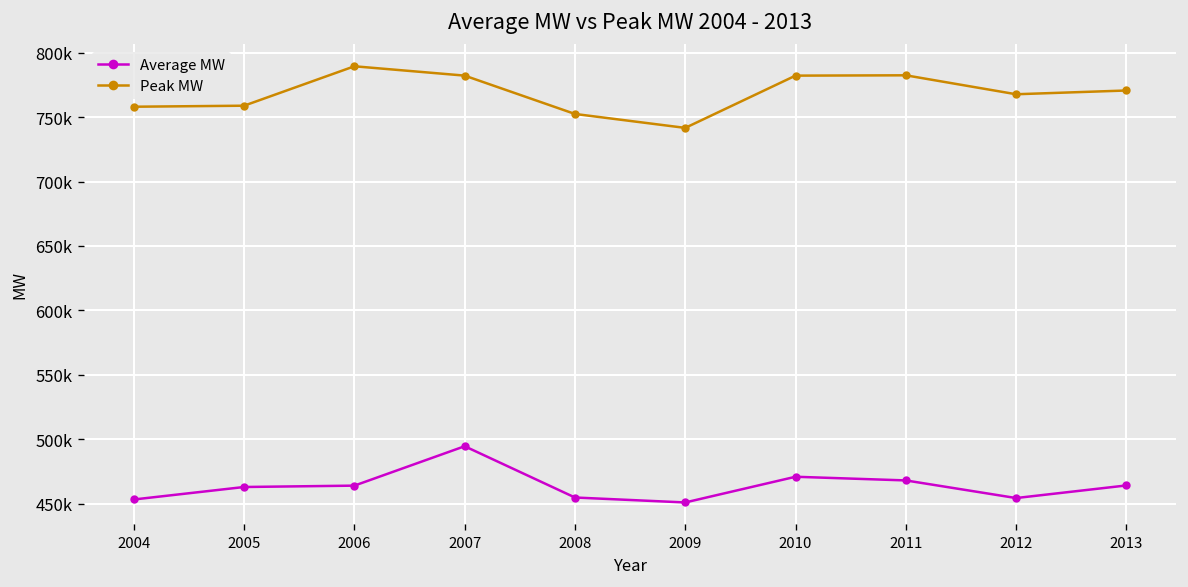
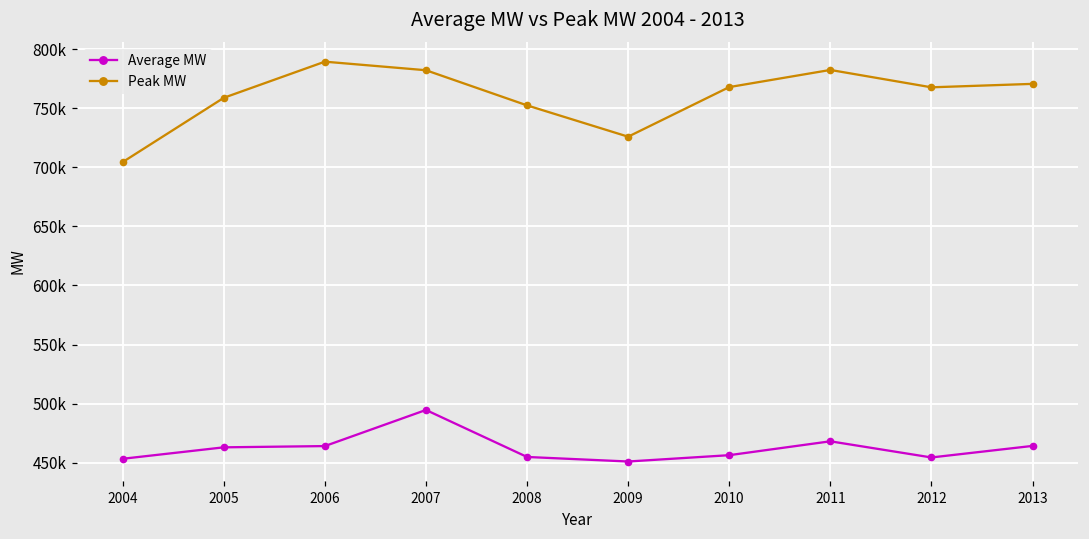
Peak MW, 2004: 758000 -> 704000
Peak MW, 2009: 742000 -> 726000
Average MW, 2010: 471000 -> 456000
Peak MW, 2010: 782000 -> 768000
